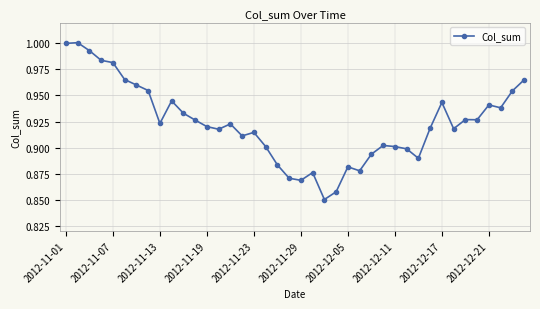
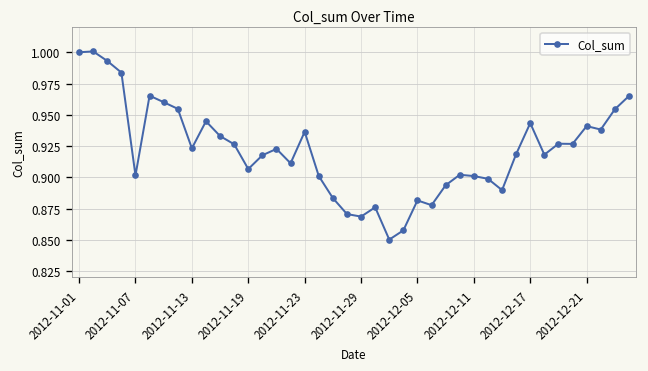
2012-11-07: 0.982 -> 0.902
2012-11-19: 0.920 -> 0.907
2012-11-23: 0.915 -> 0.936
